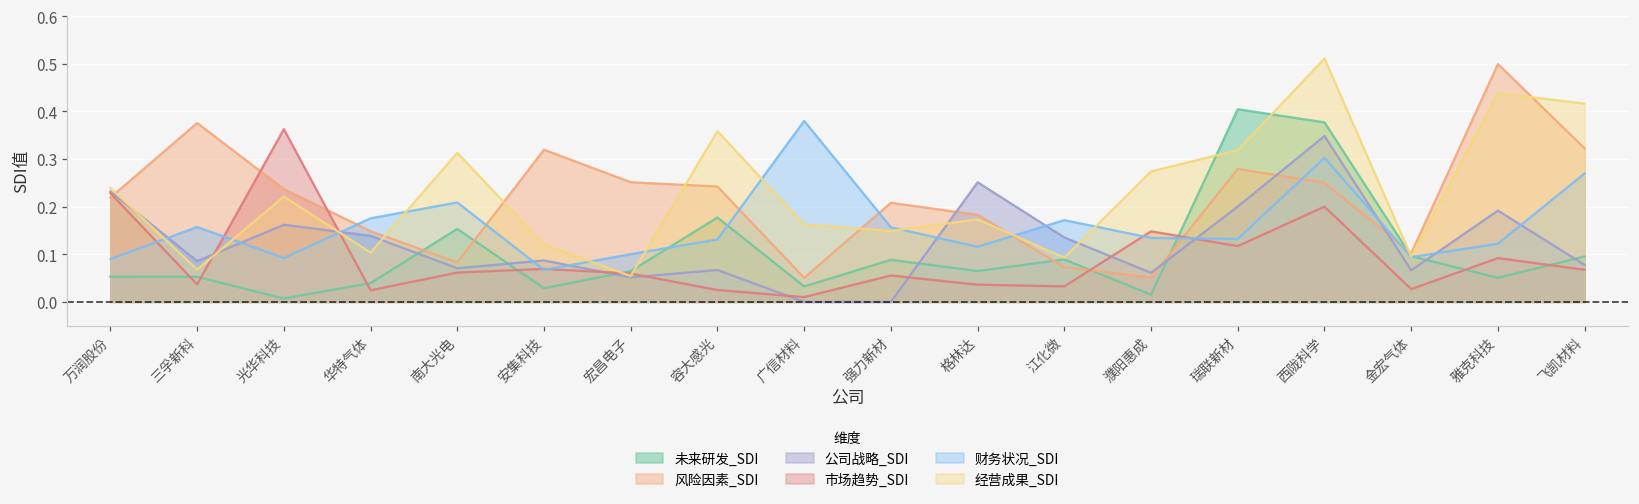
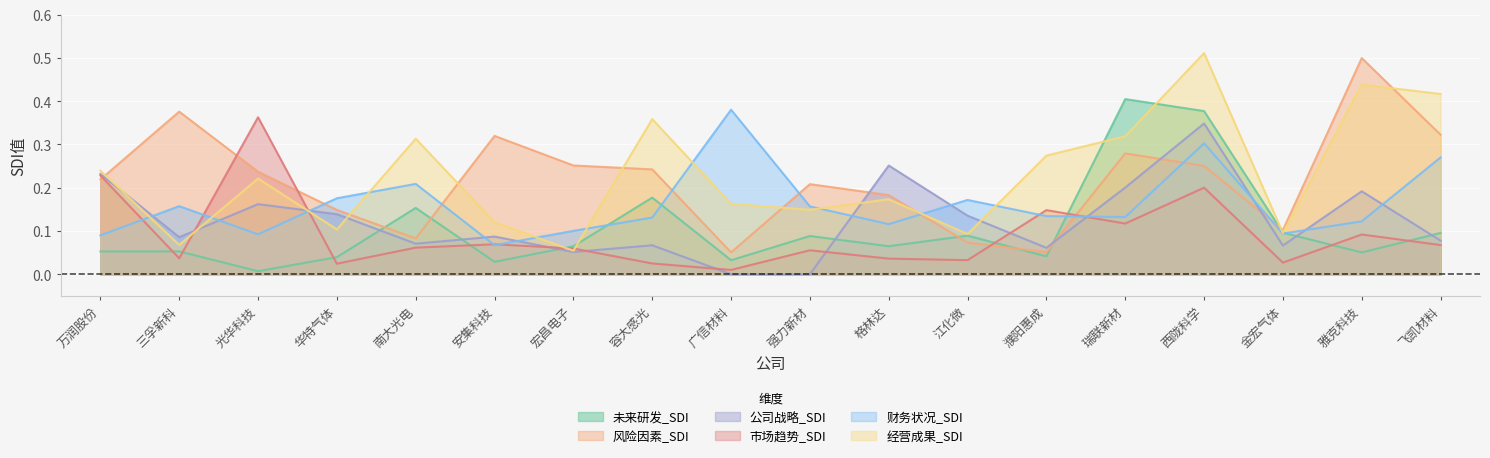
未来研发_SDI, 濮阳惠成: 0.02 -> 0.04
